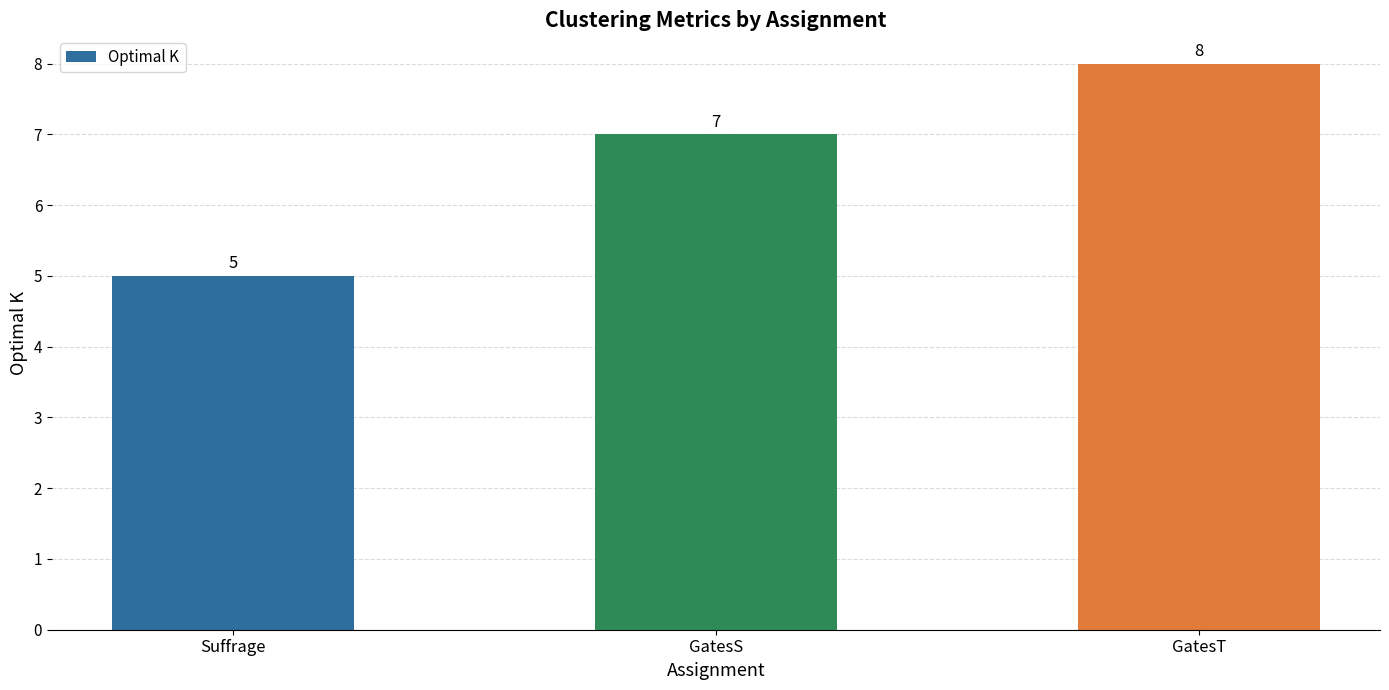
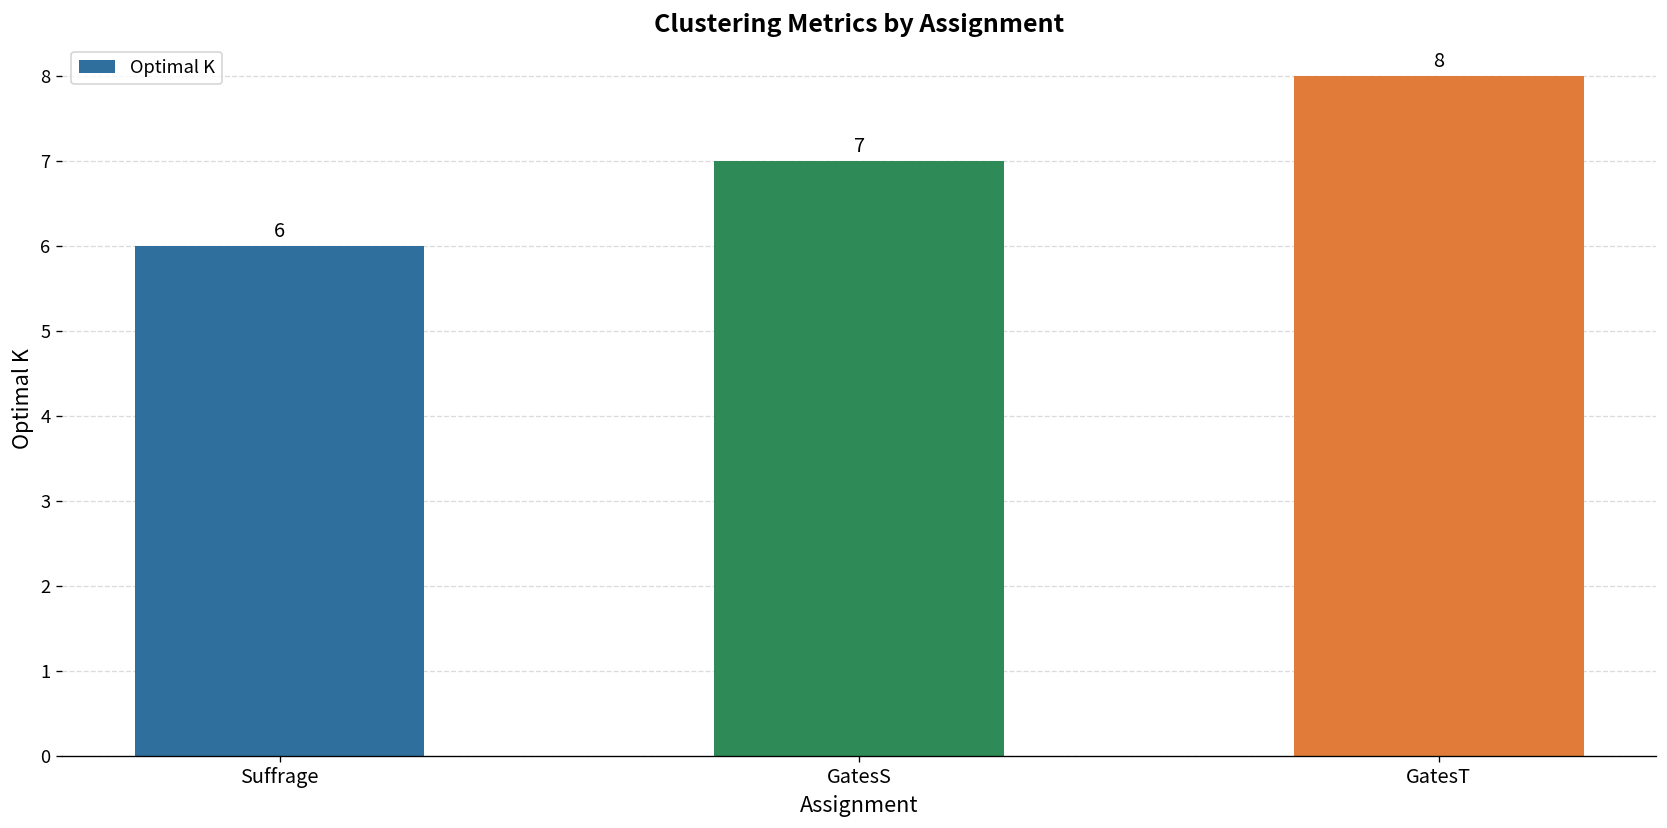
Suffrage: 5 -> 6
